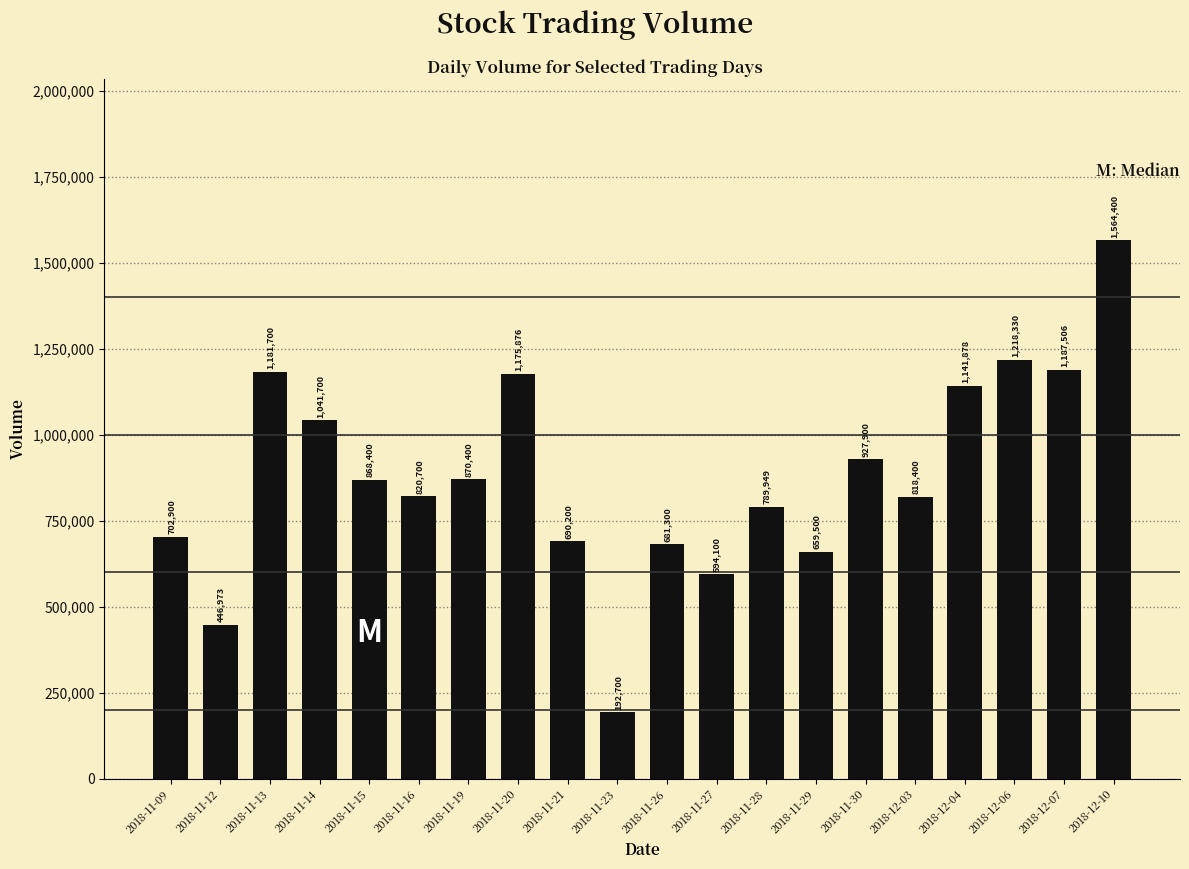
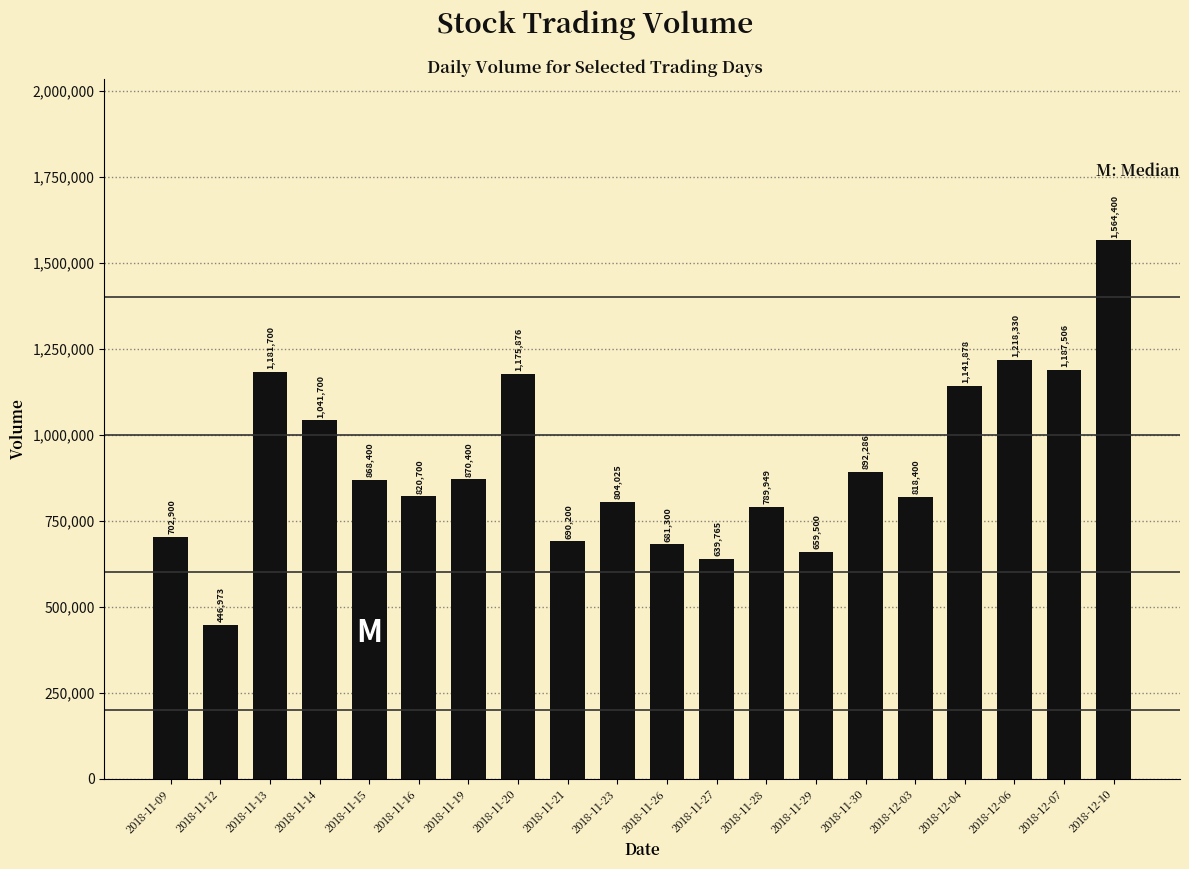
2018-11-23: 192,700 -> 804,025
2018-11-27: 594,100 -> 639,765
2018-11-30: 927,900 -> 892,286
